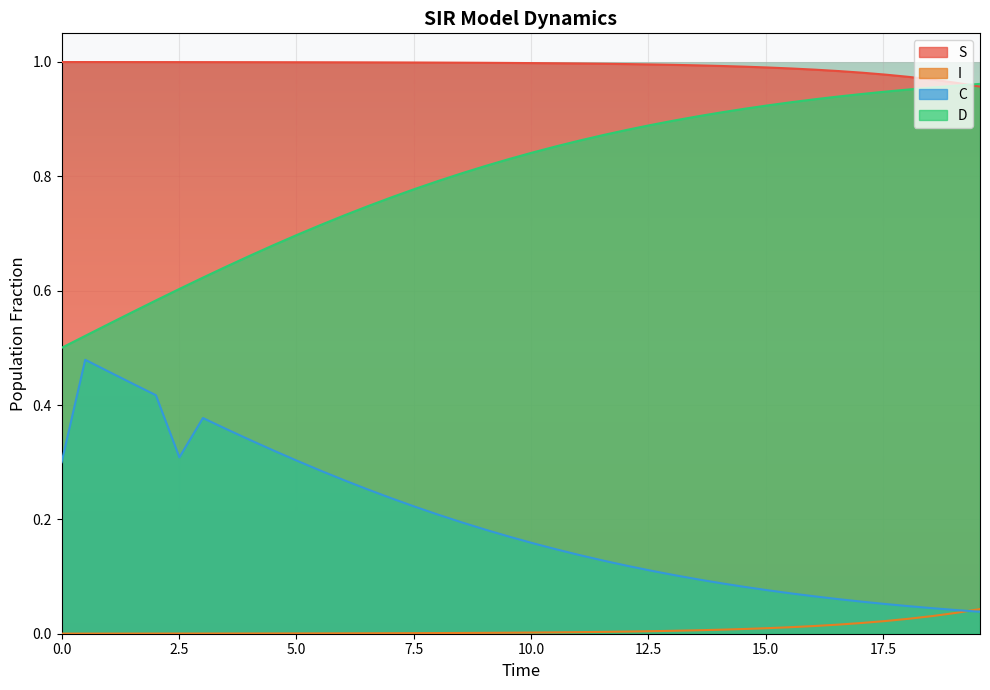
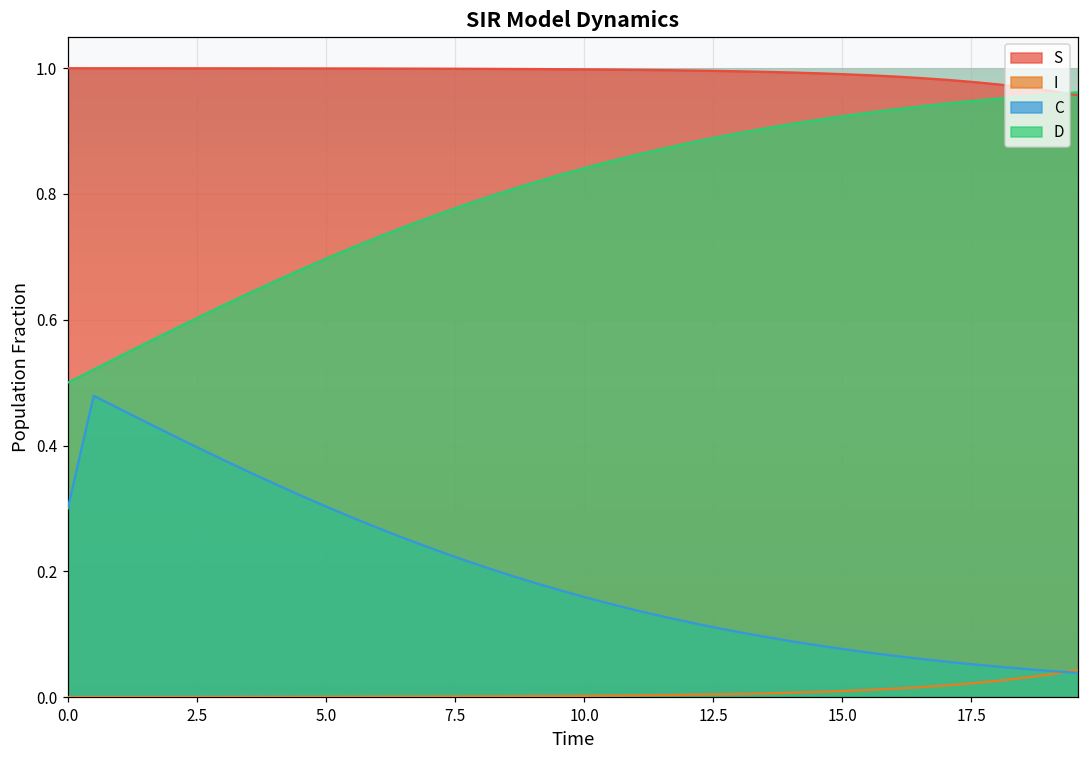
C, 2.5: 0.31 -> 0.40
